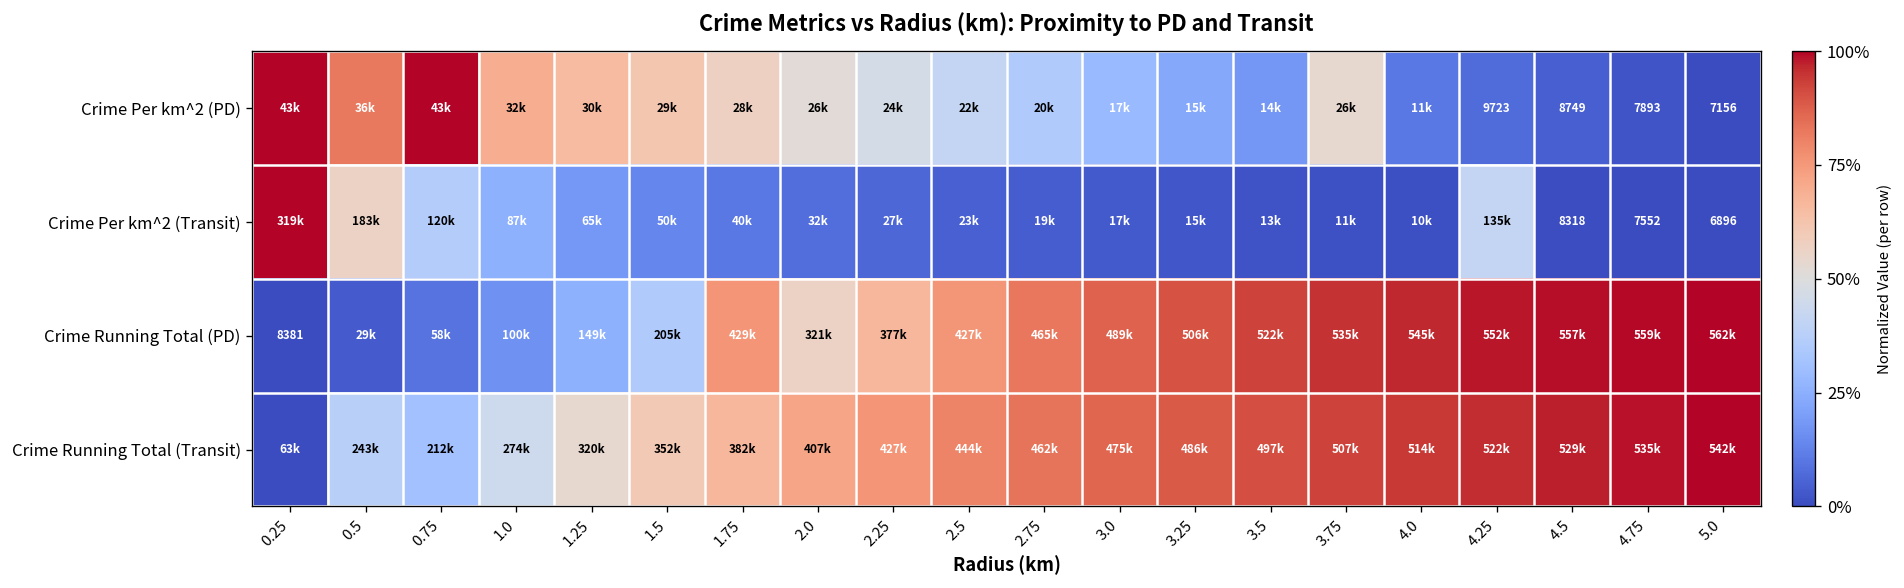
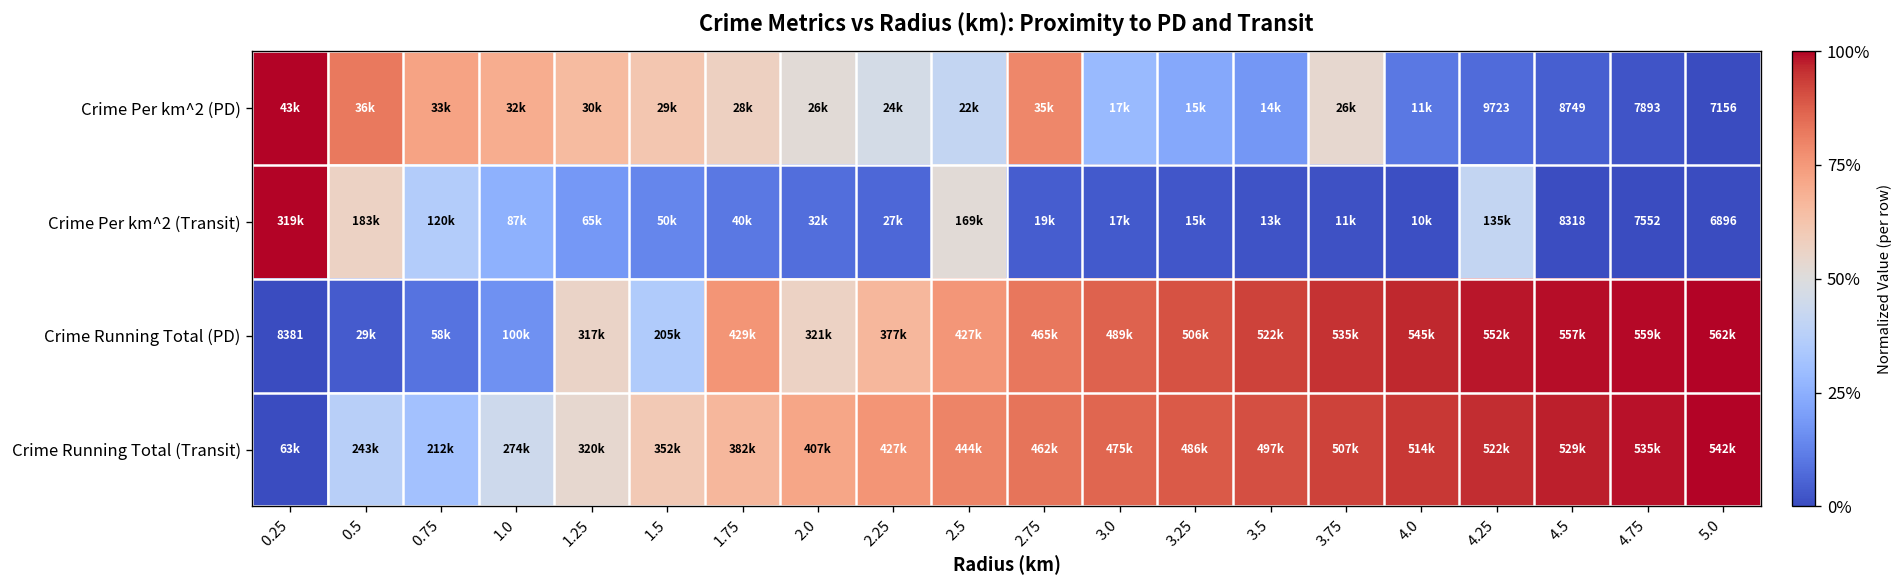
Crime Per km^2 (PD), 0.75: 43k -> 33k
Crime Per km^2 (PD), 2.75: 20k -> 35k
Crime Per km^2 (Transit), 2.5: 23k -> 169k
Crime Running Total (PD), 1.25: 149k -> 317k
